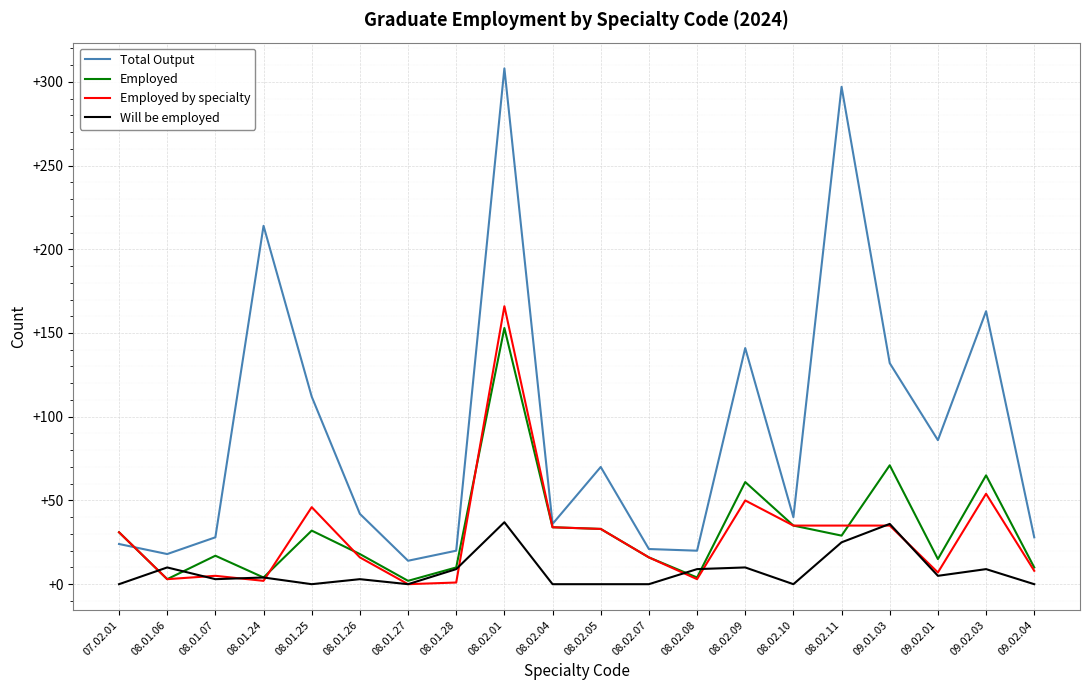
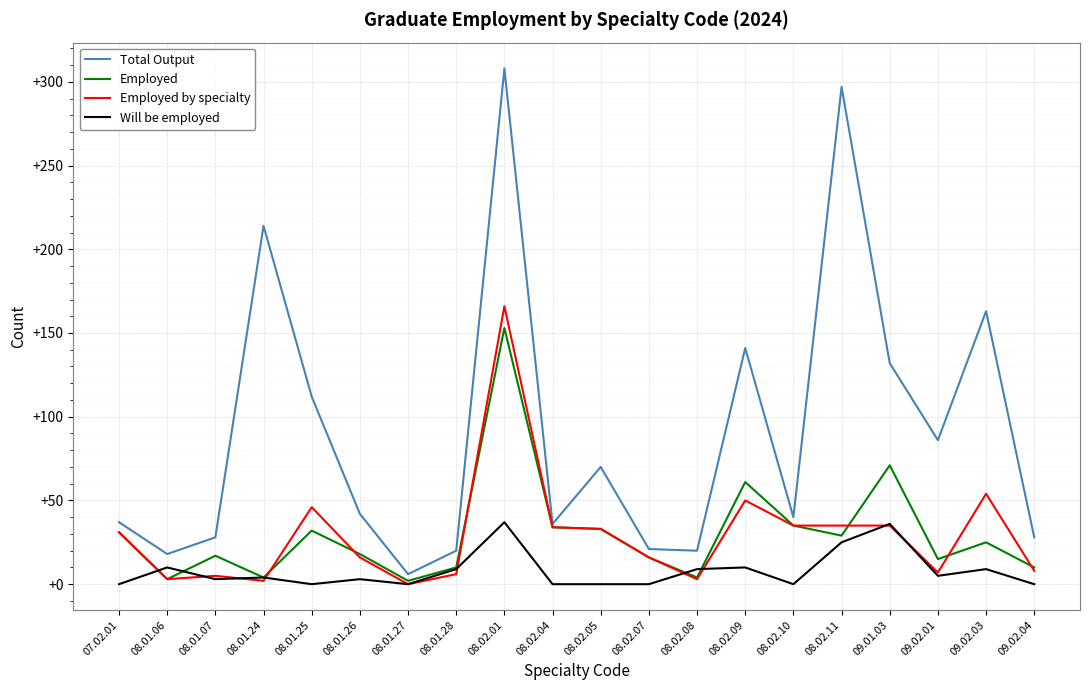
Total Output, 07.02.01: +24 -> +37
Total Output, 08.01.27: +14 -> +6
Employed by specialty, 08.01.28: +1 -> +6
Employed, 09.02.03: +65 -> +25
